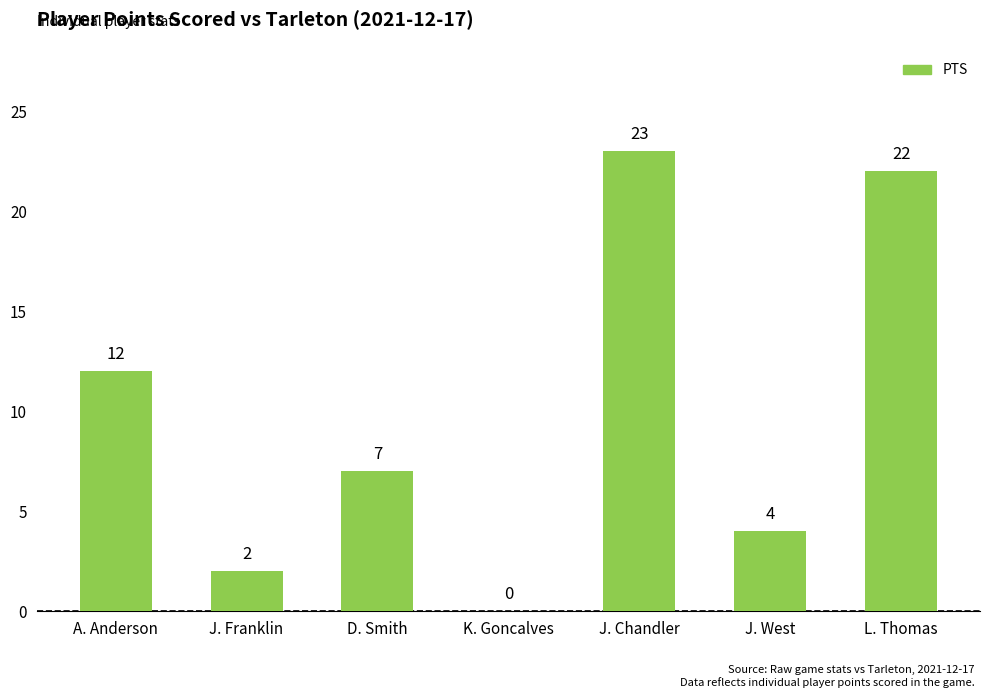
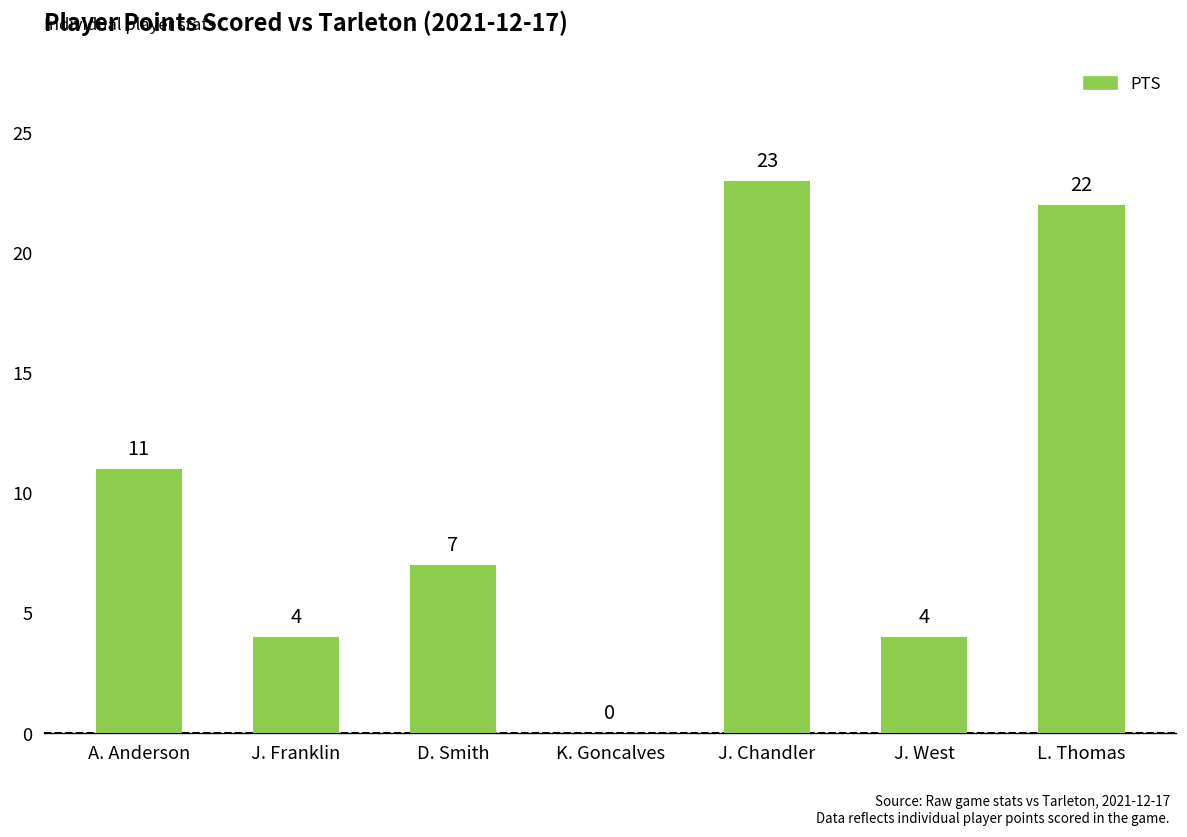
A. Anderson: 12 -> 11
J. Franklin: 2 -> 4
